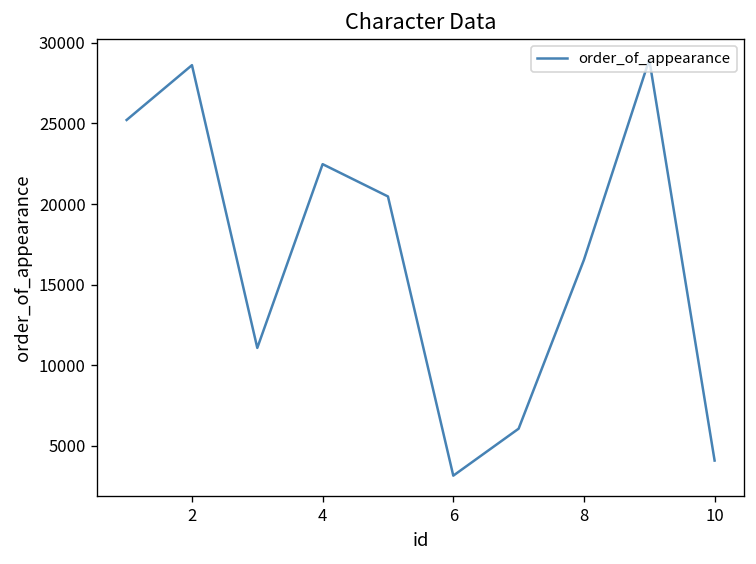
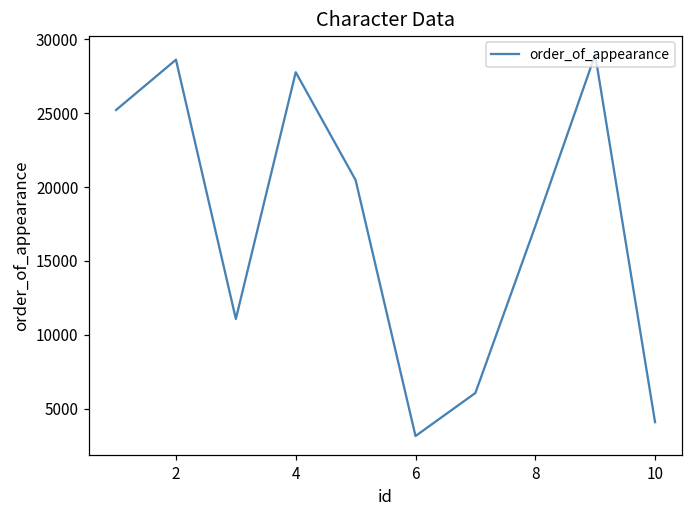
4: 22500 -> 27800
8: 16500 -> 17300
